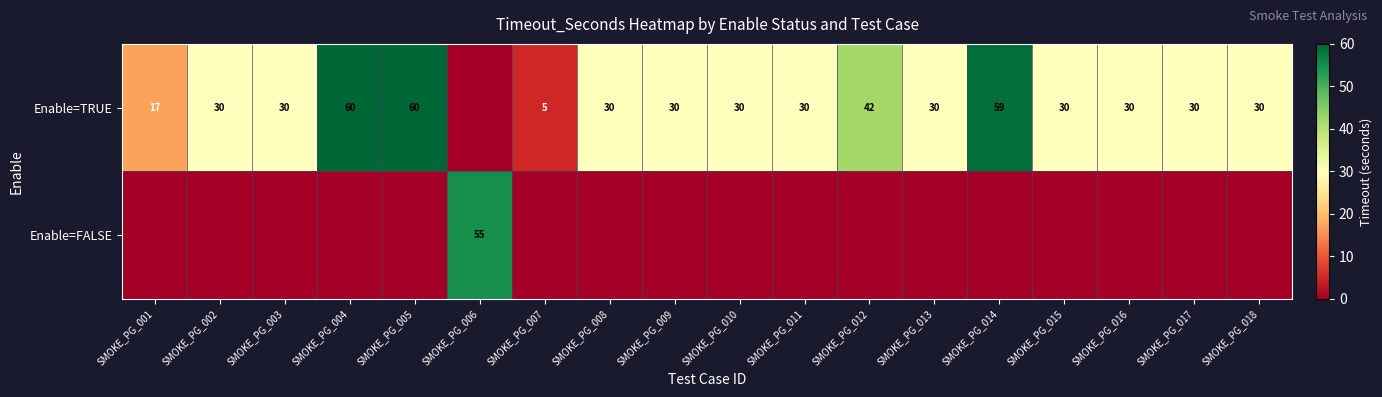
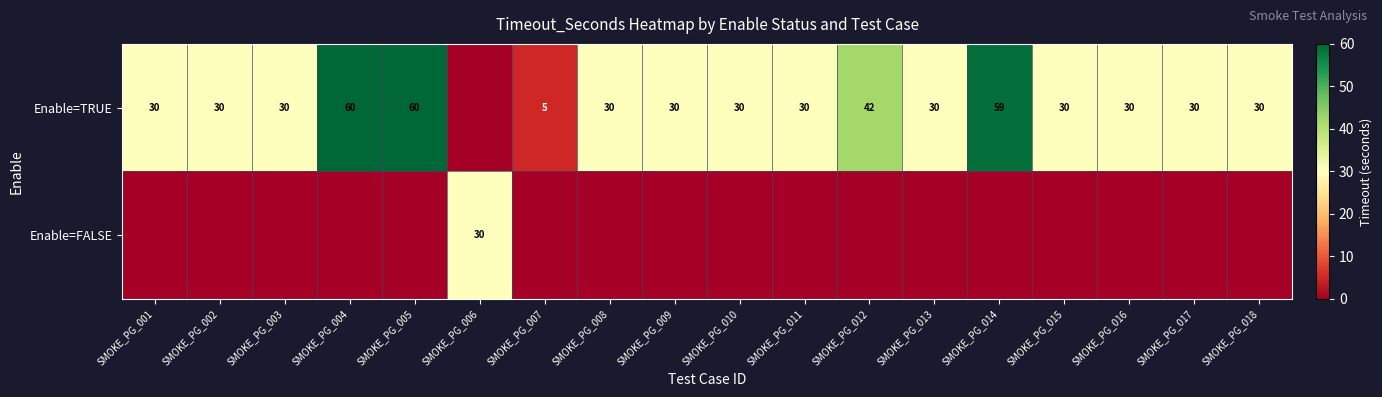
Enable=TRUE, SMOKE_PG_001: 17 -> 30
Enable=FALSE, SMOKE_PG_006: 55 -> 30
